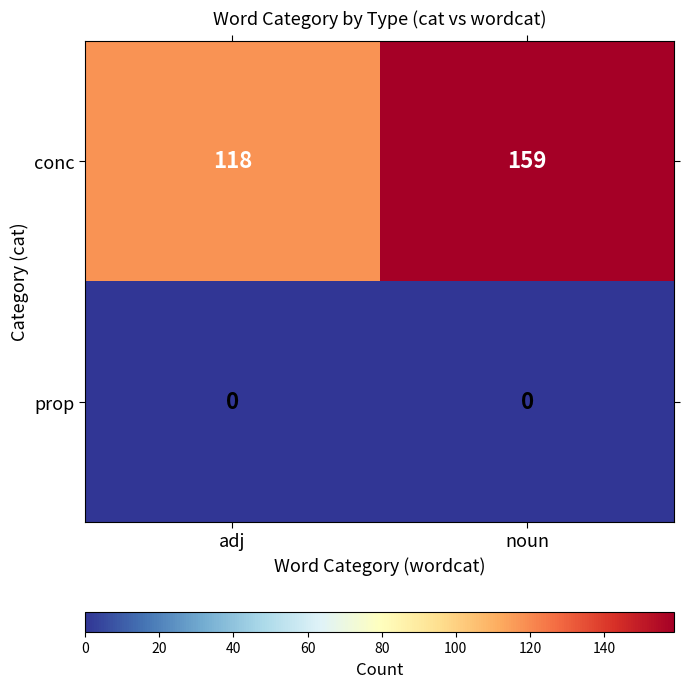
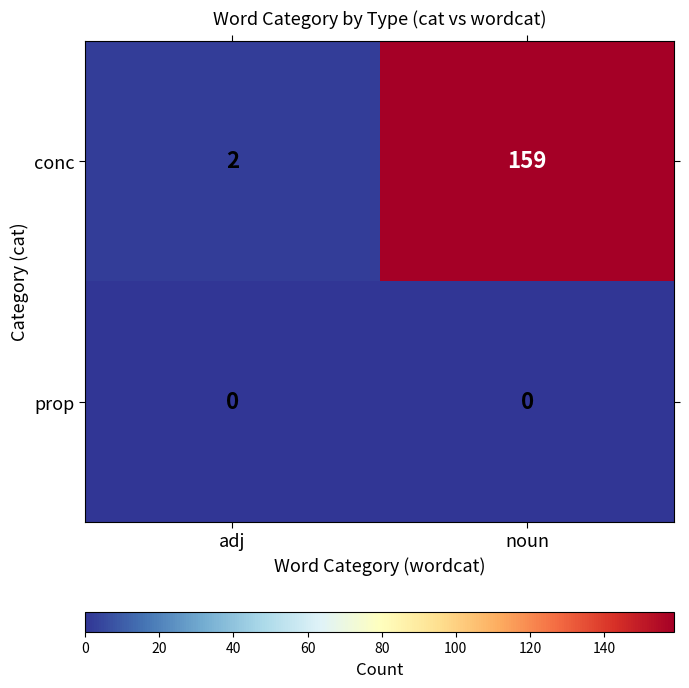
conc, adj: 118 -> 2
